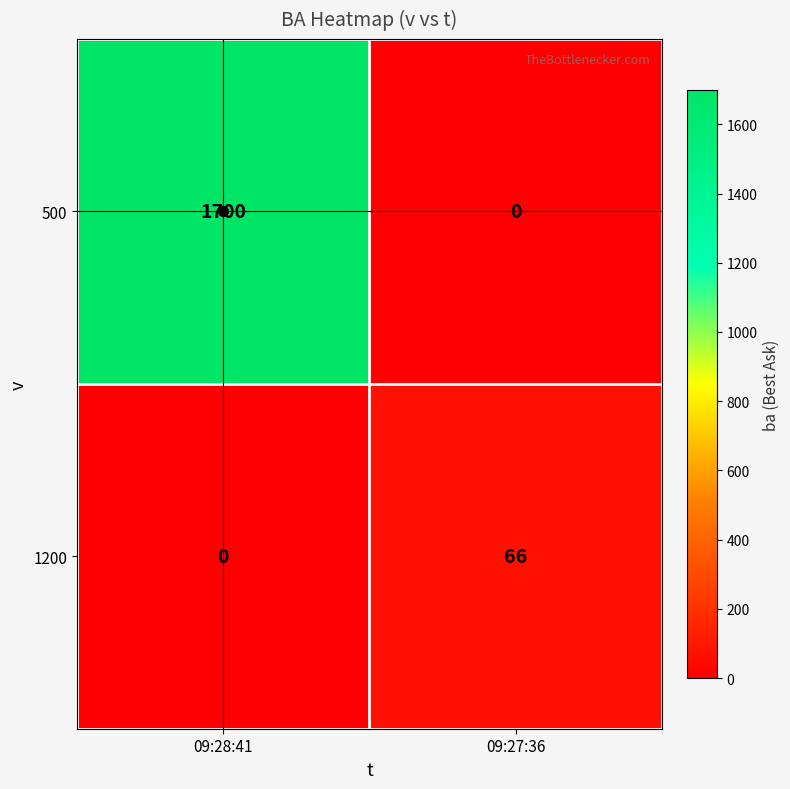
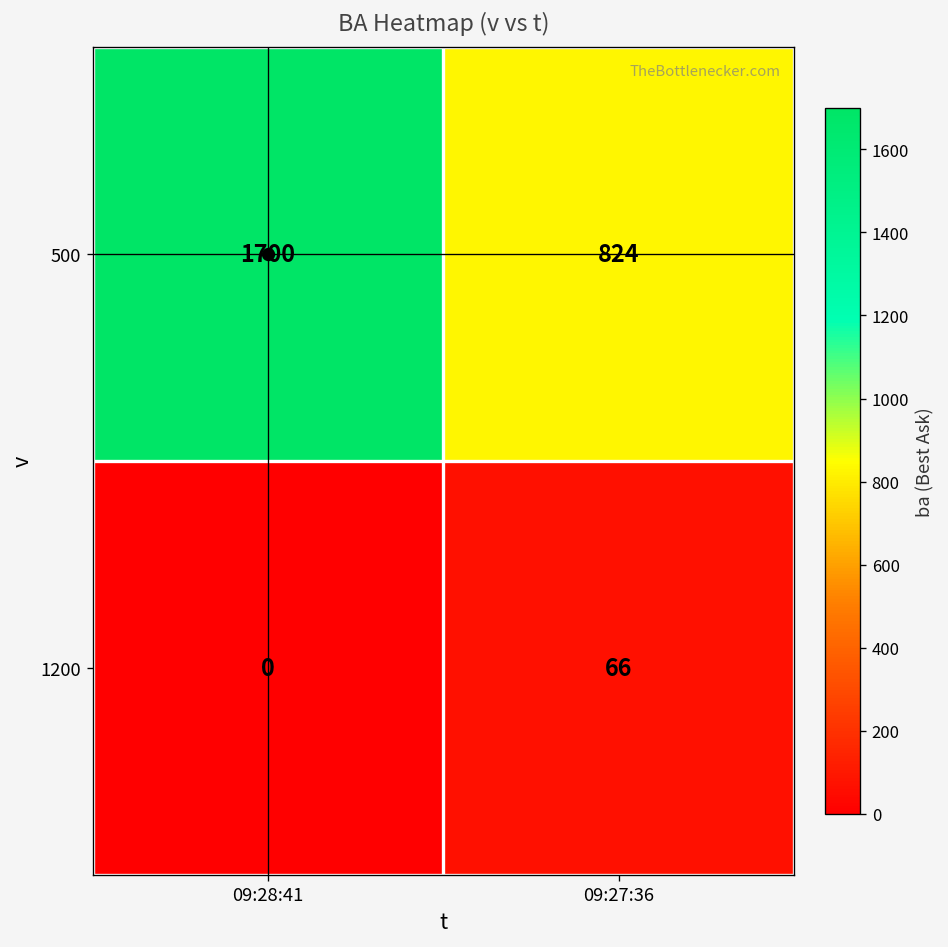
500, 09:27:36: 0 -> 824
